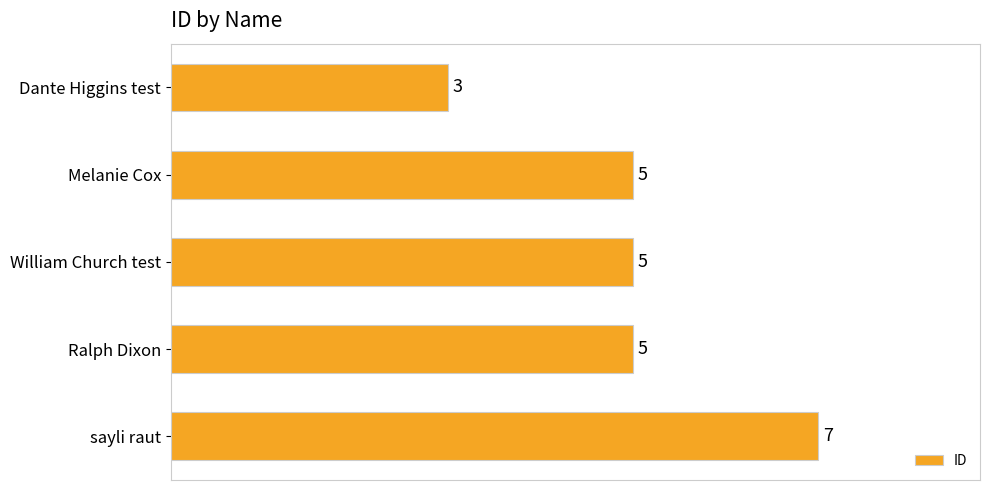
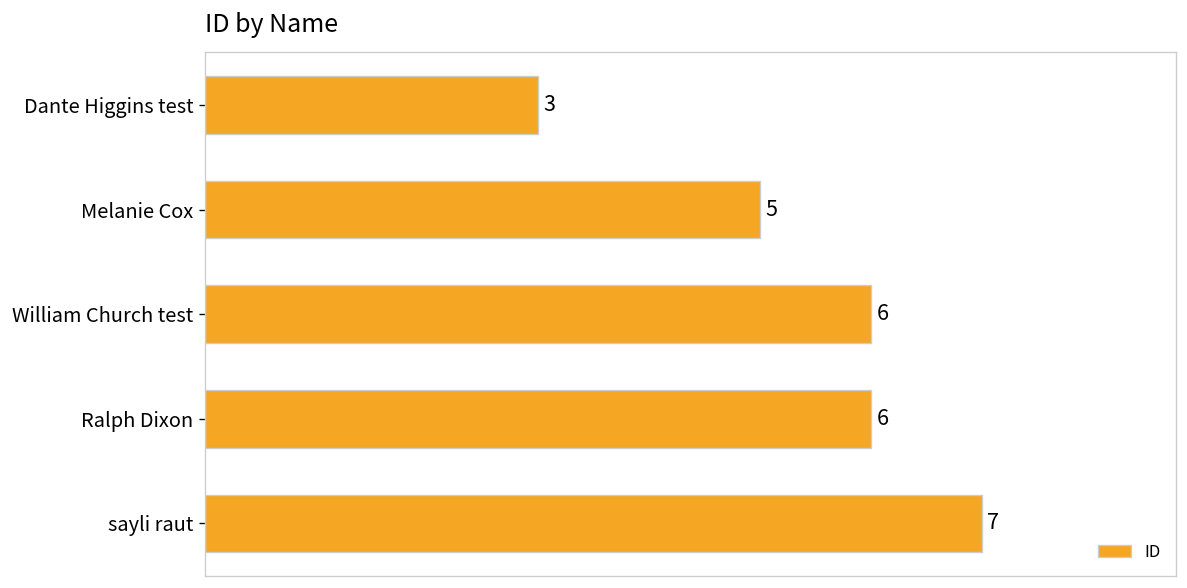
William Church test: 5 -> 6
Ralph Dixon: 5 -> 6
